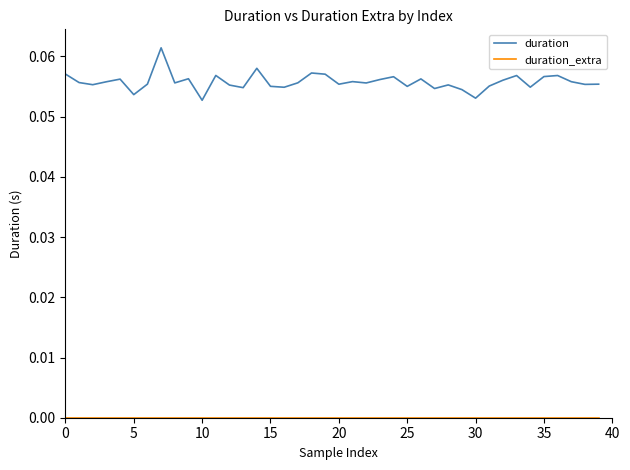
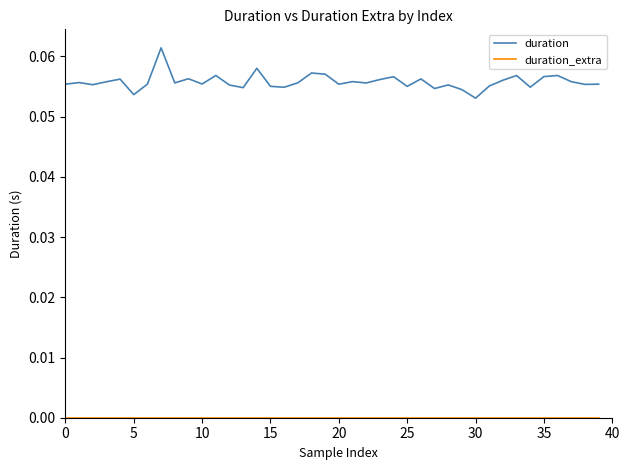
duration, 0: 0.057 -> 0.055
duration, 10: 0.053 -> 0.055
